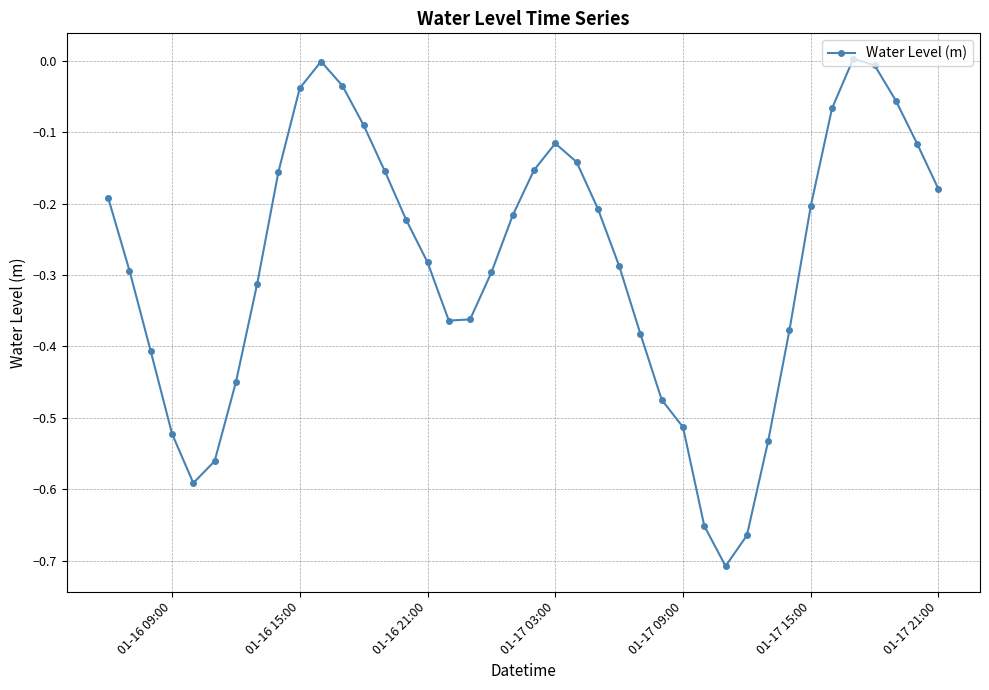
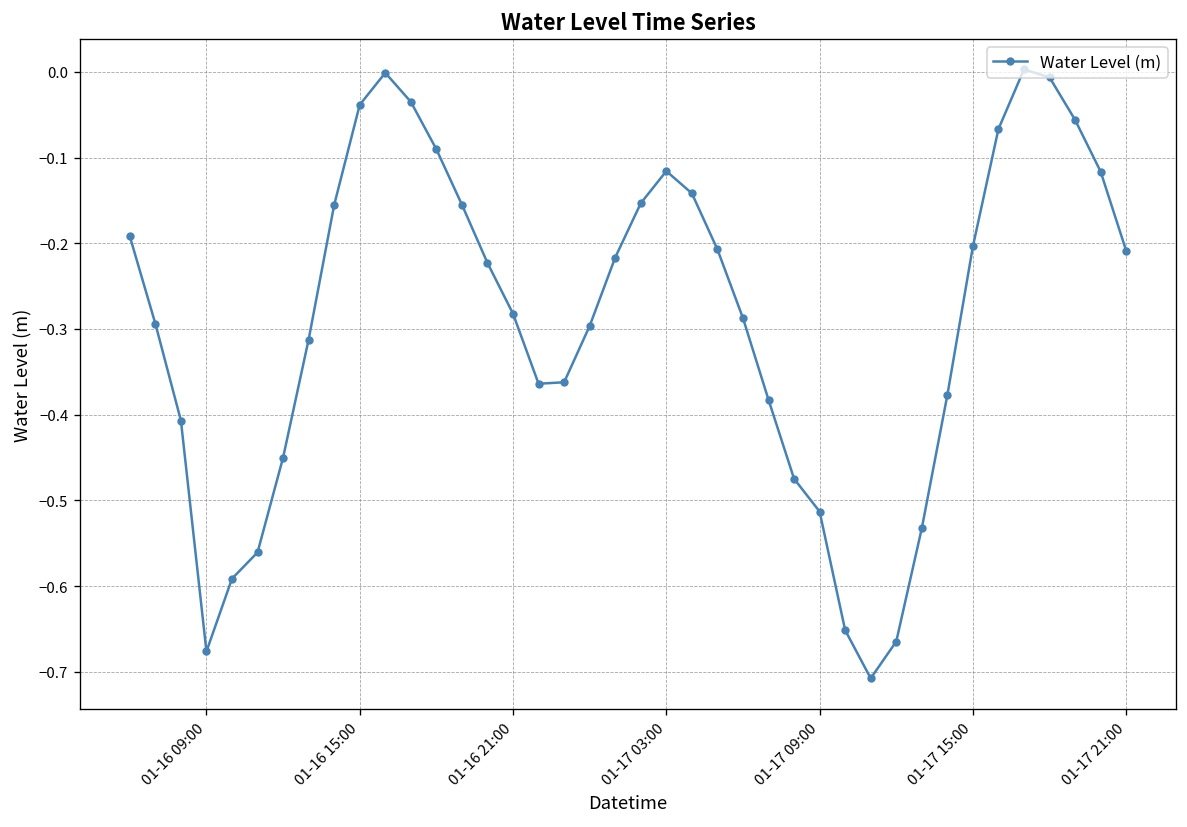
01-16 09:00: -0.52 -> -0.68
01-17 21:00: -0.18 -> -0.21
